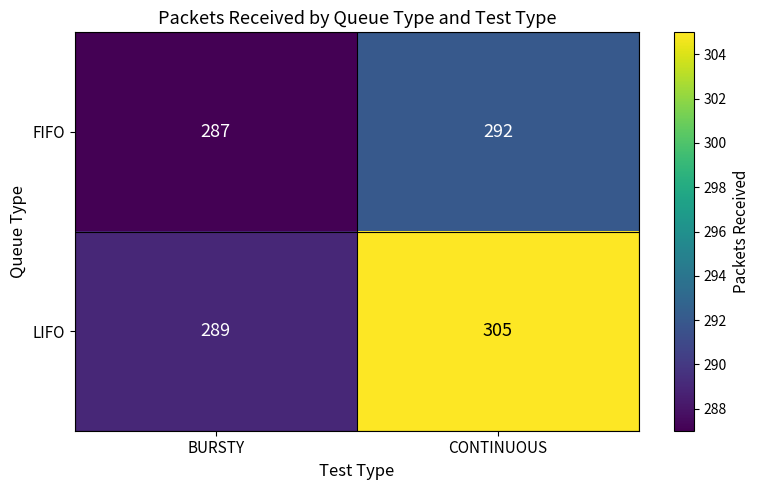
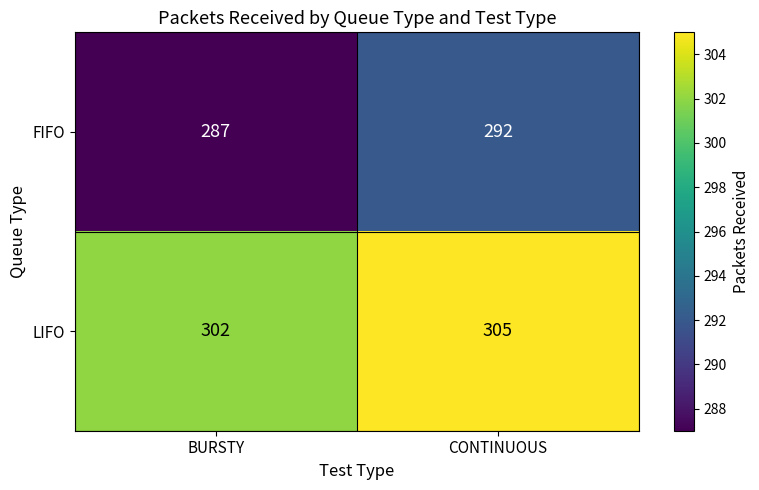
LIFO, BURSTY: 289 -> 302
